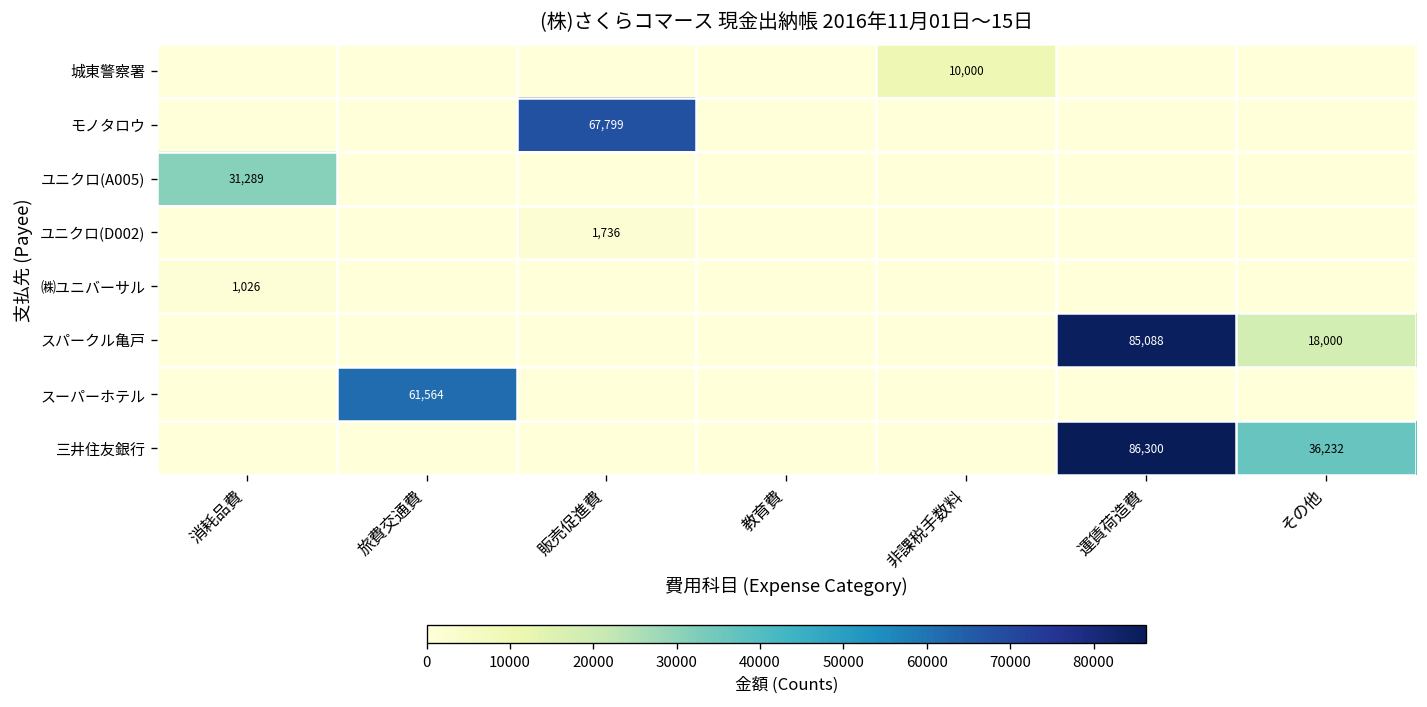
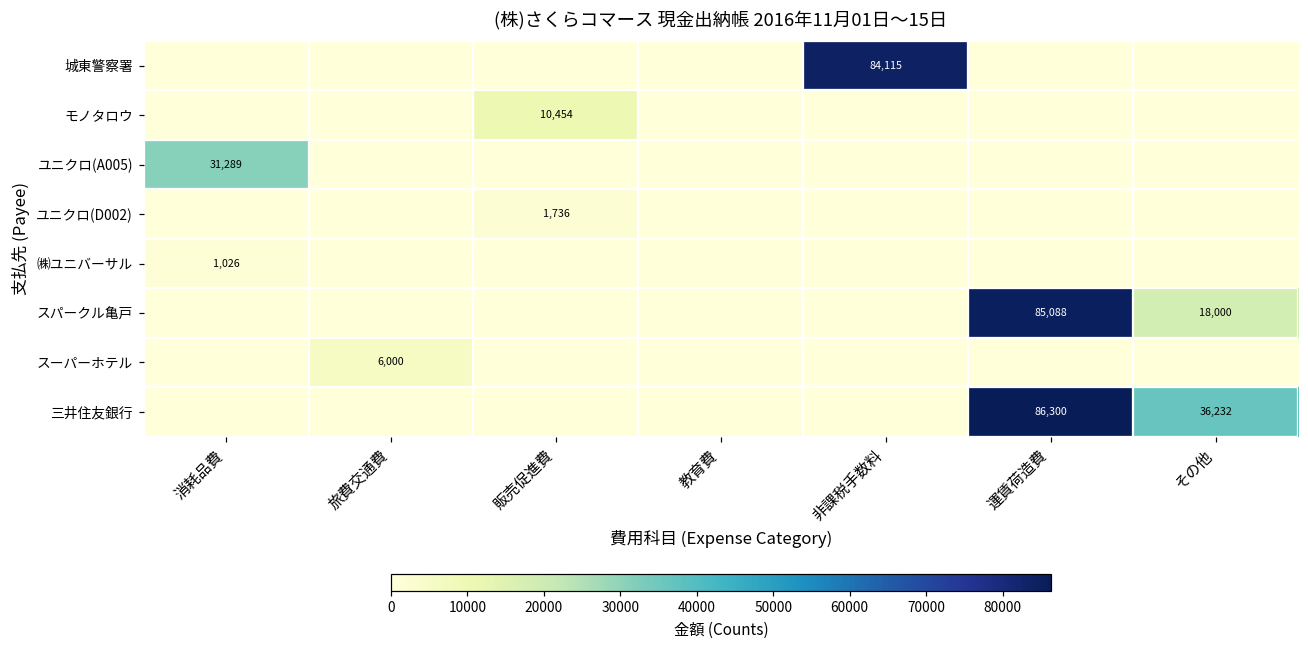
城東警察署, 非課税手数料: 10,000 -> 84,115
モノタロウ, 販売促進費: 67,799 -> 10,454
スーパーホテル, 旅費交通費: 61,564 -> 6,000
